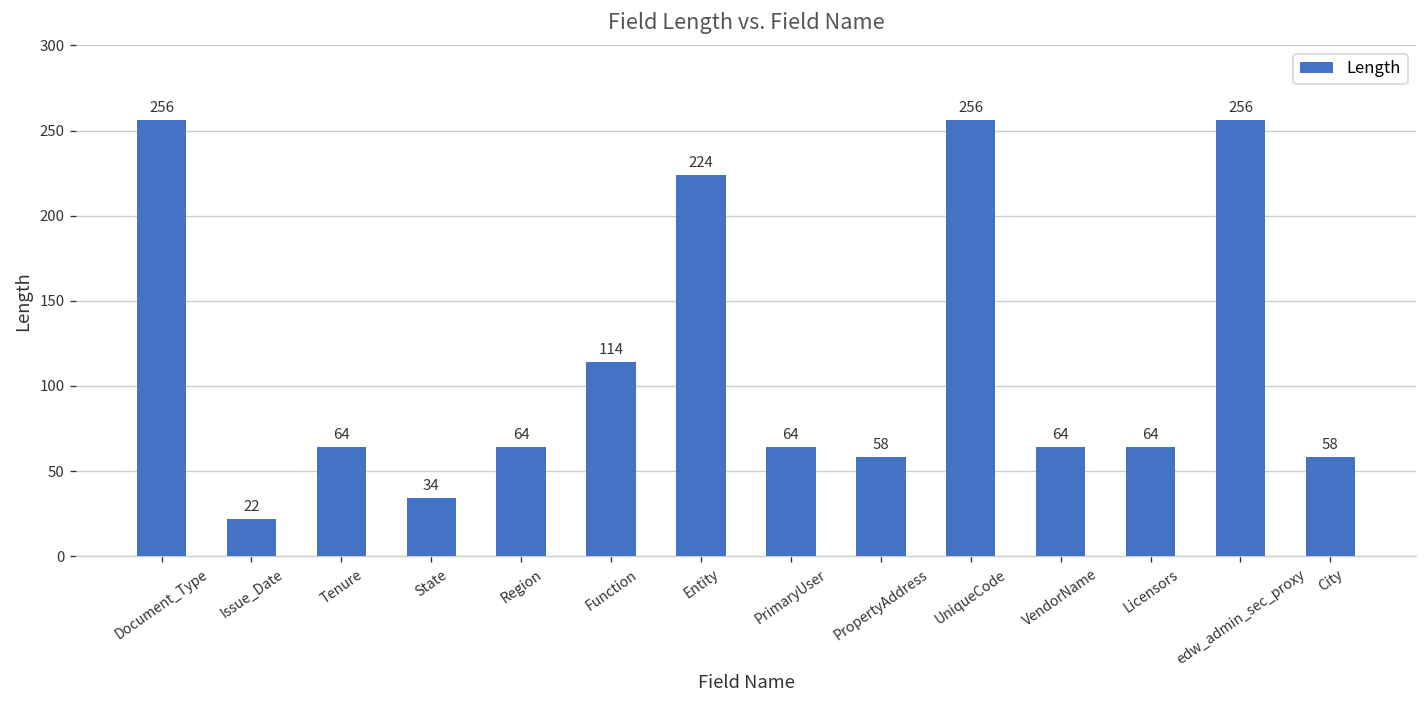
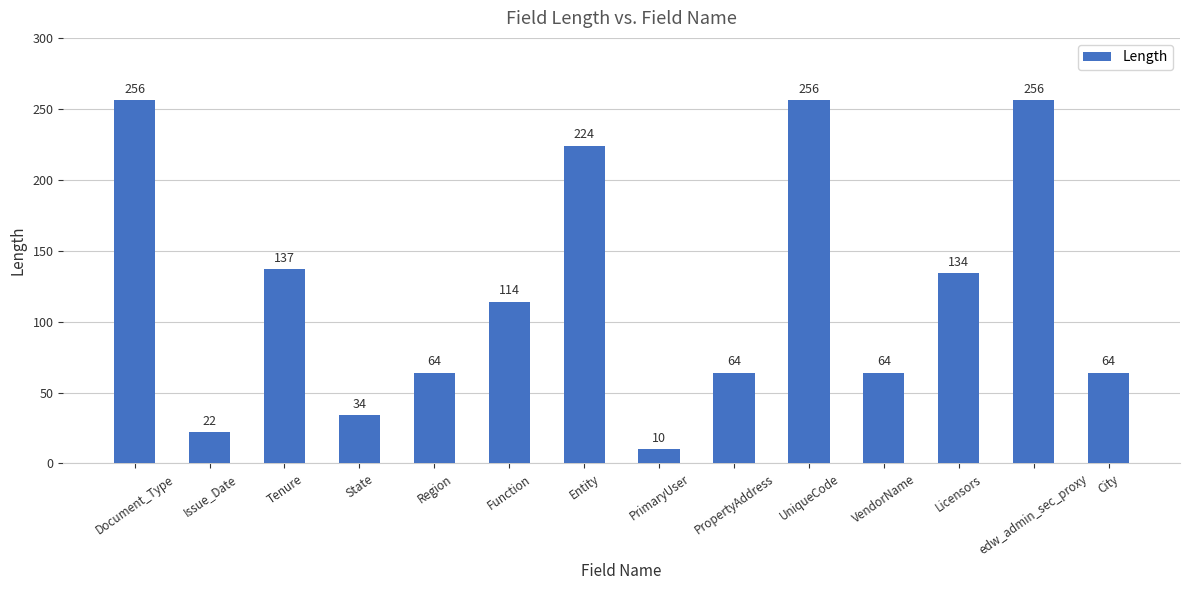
Tenure: 64 -> 137
PrimaryUser: 64 -> 10
PropertyAddress: 58 -> 64
Licensors: 64 -> 134
City: 58 -> 64
